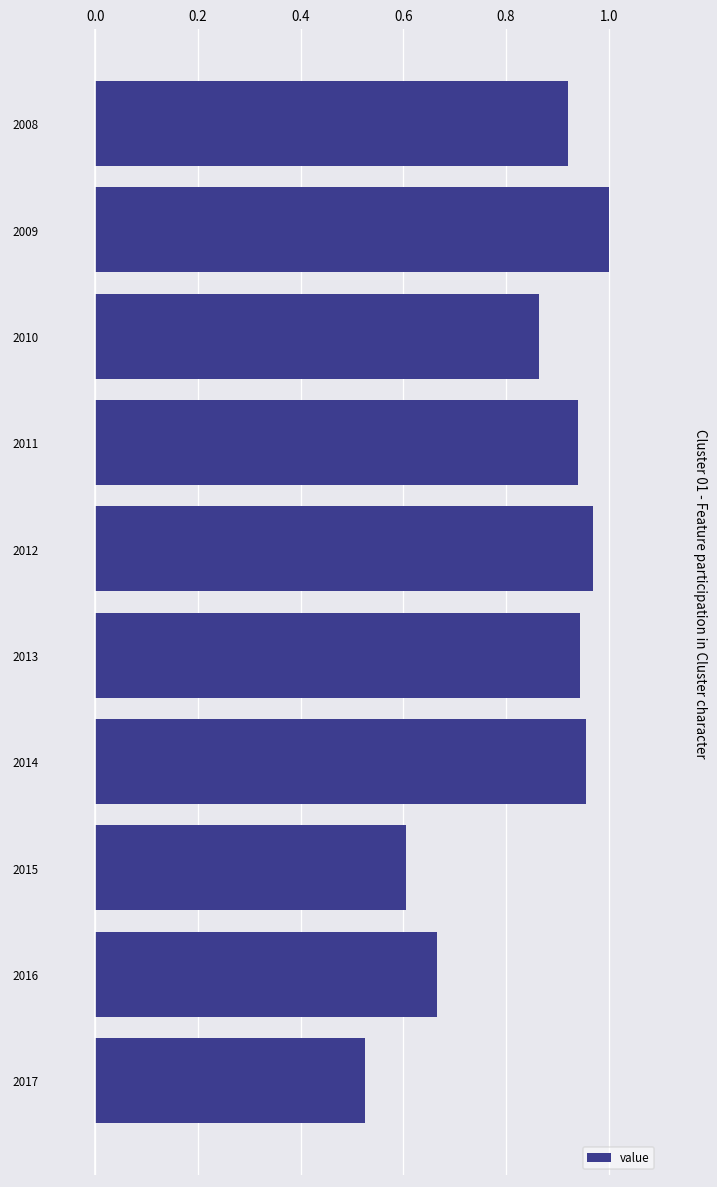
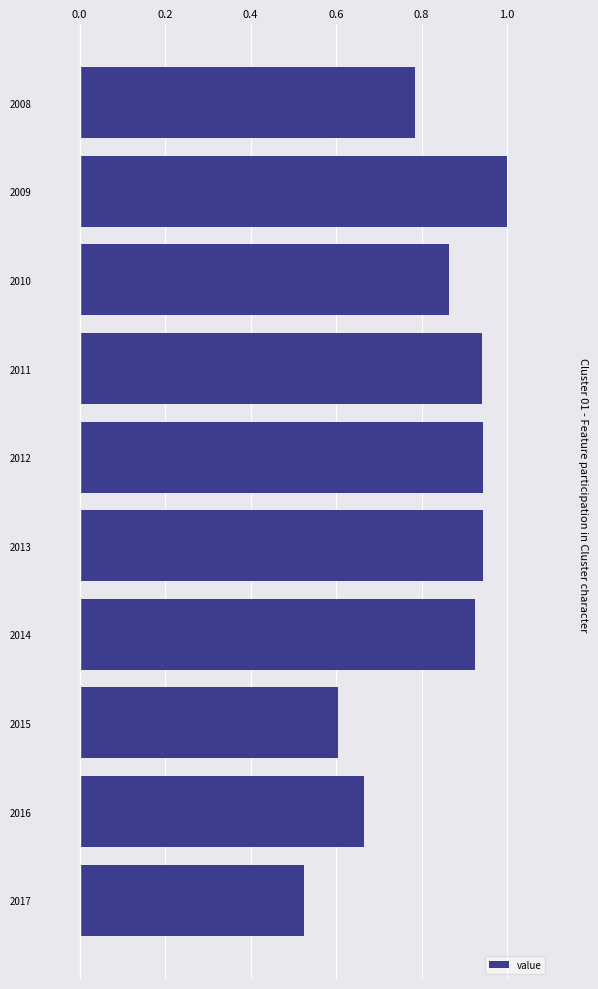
2008: 0.92 -> 0.78
2012: 0.97 -> 0.94
2014: 0.96 -> 0.92
